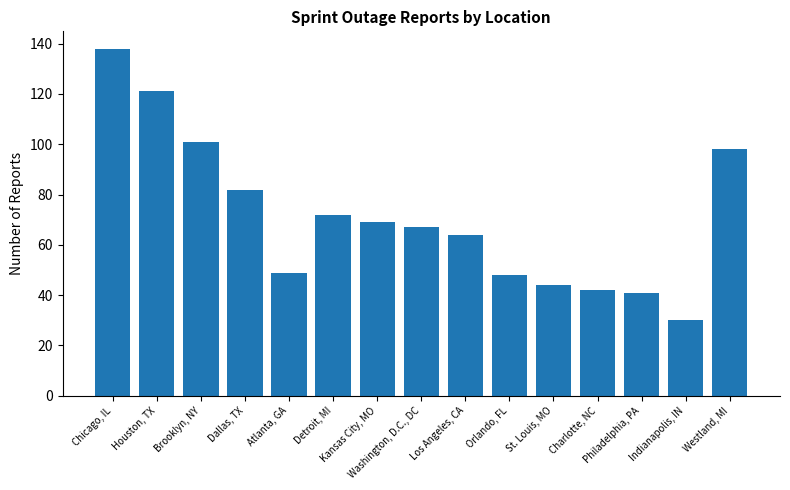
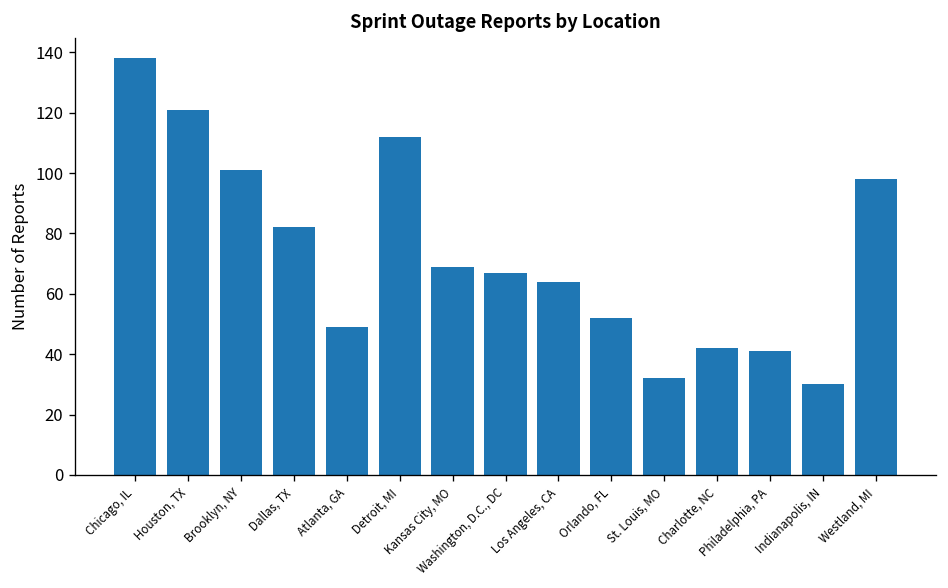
Detroit, MI: 72 -> 112
Orlando, FL: 48 -> 52
St. Louis, MO: 44 -> 32
